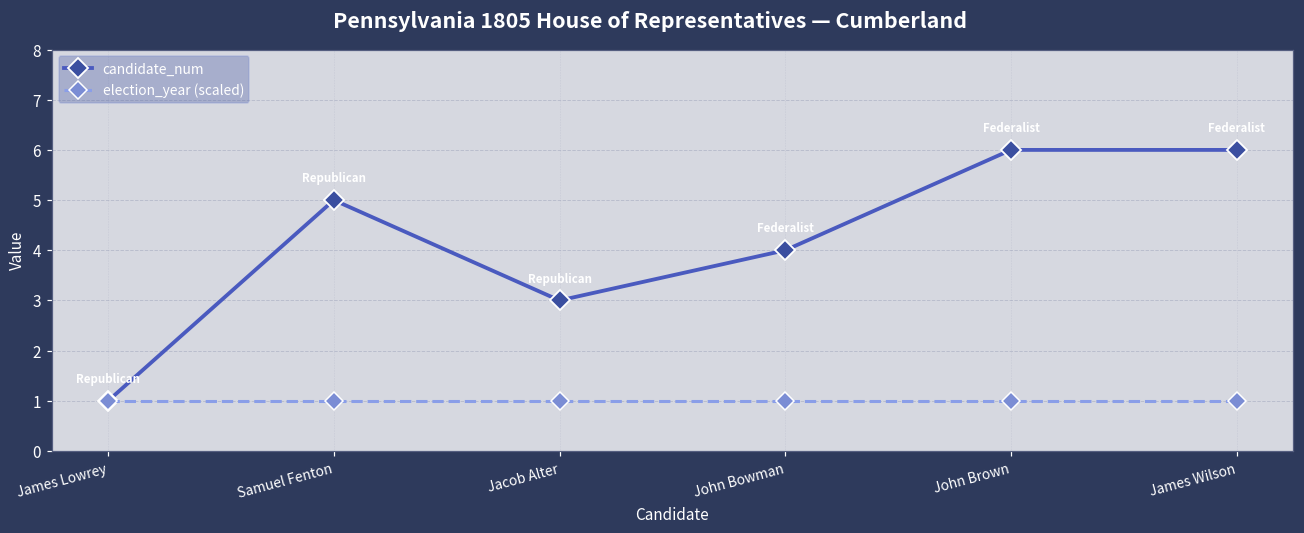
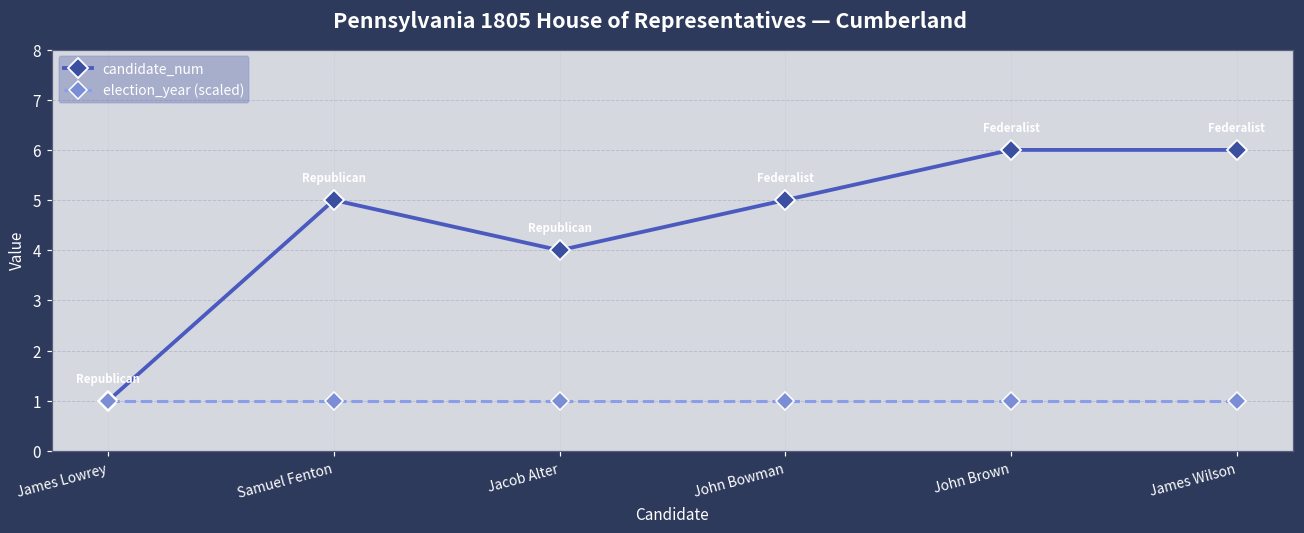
candidate_num, Jacob Alter: 3 -> 4
candidate_num, John Bowman: 4 -> 5
